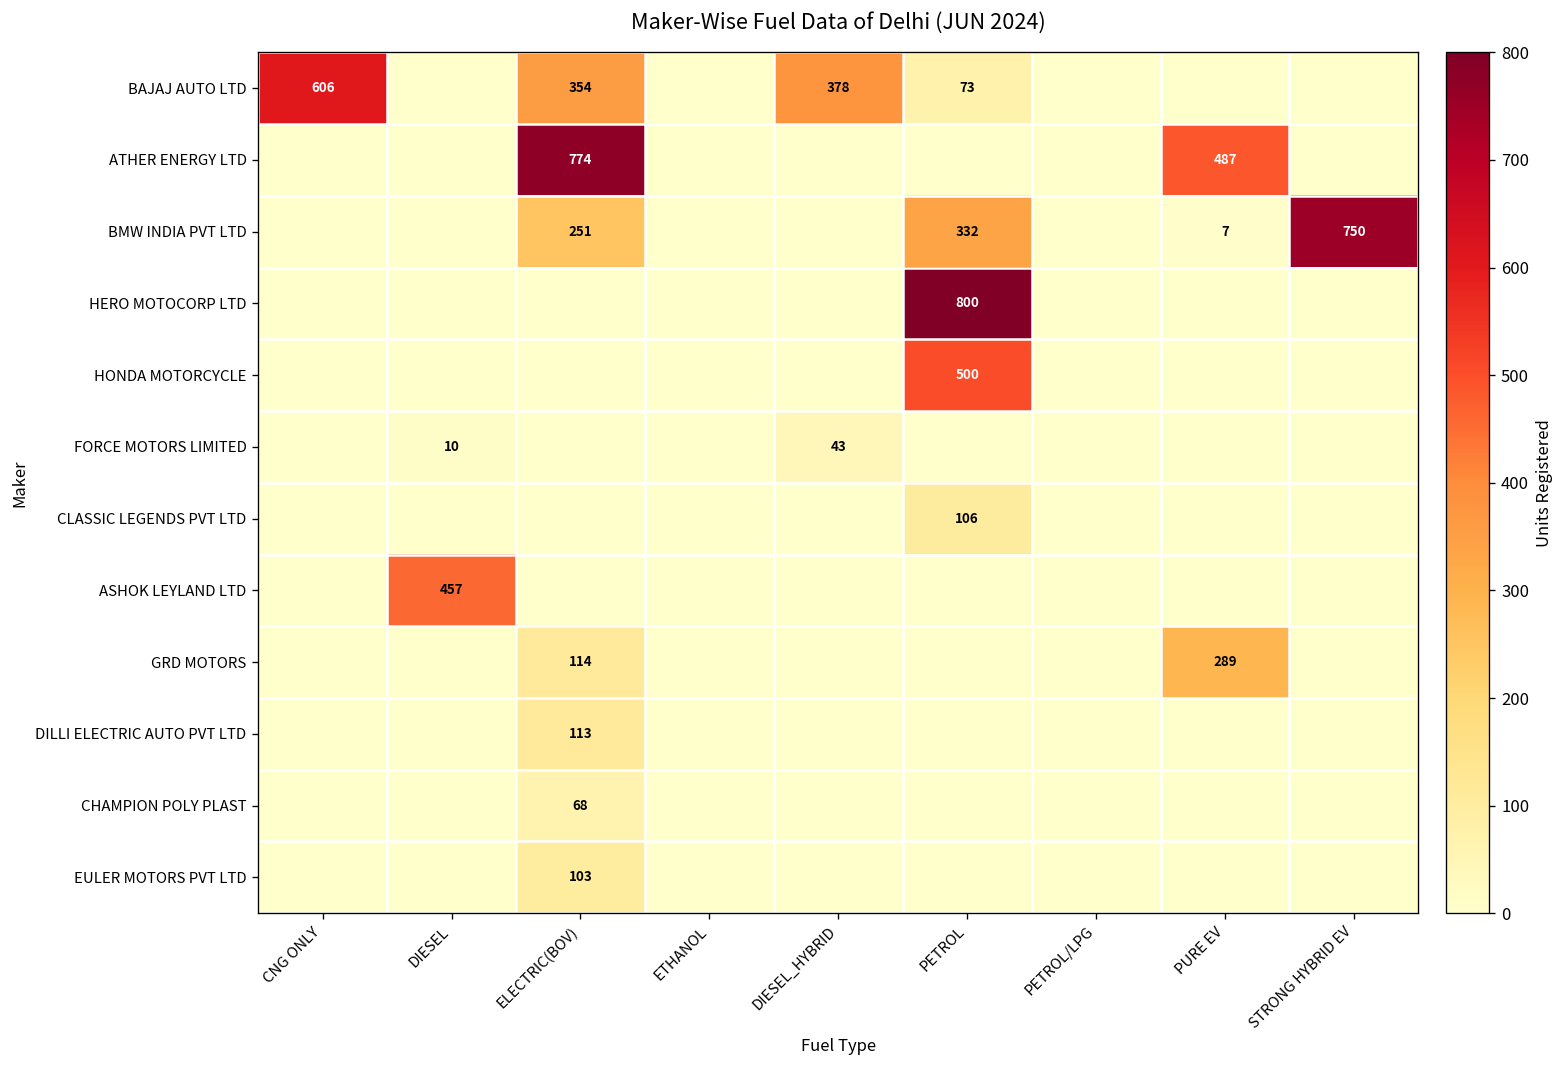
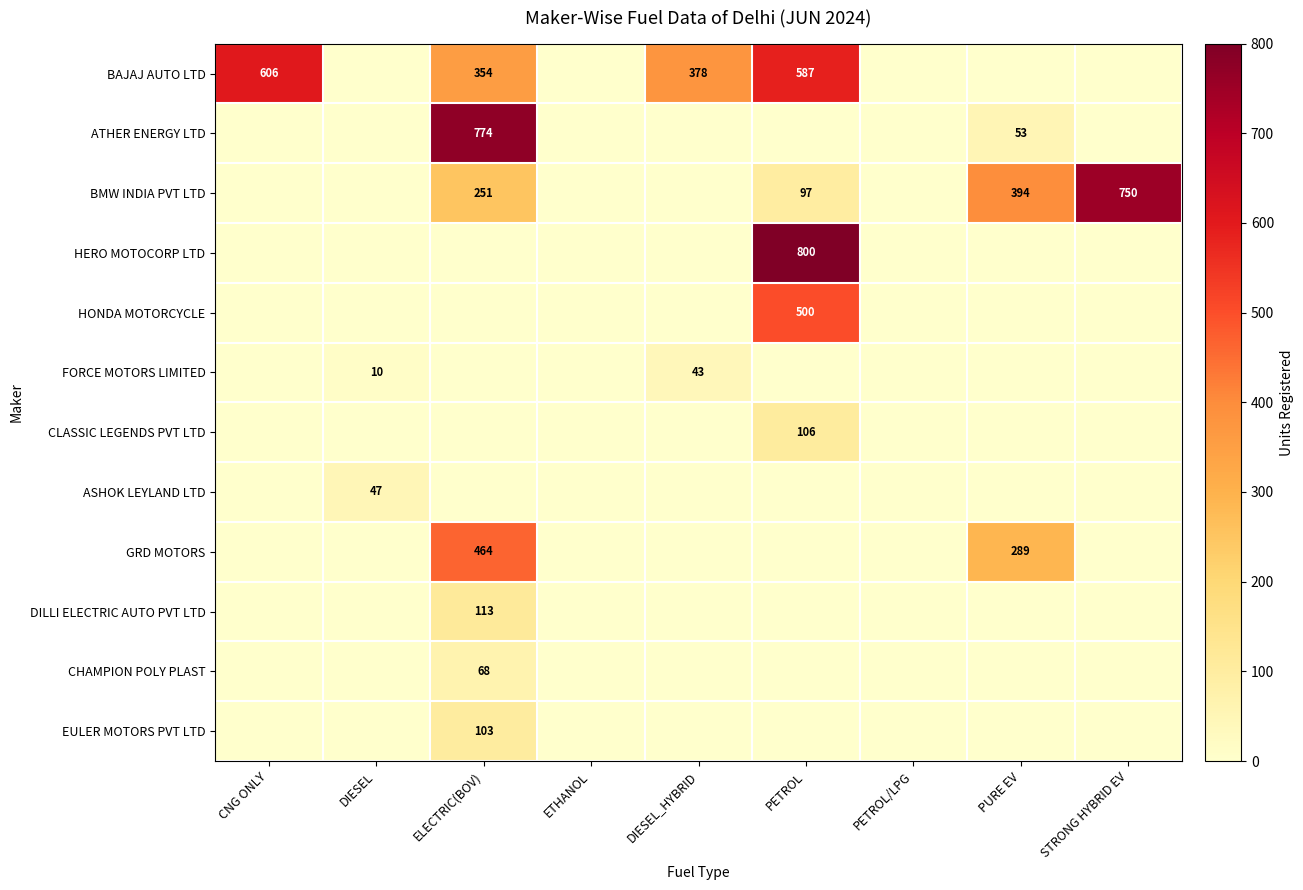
BAJAJ AUTO LTD, PETROL: 73 -> 587
ATHER ENERGY LTD, PURE EV: 487 -> 53
BMW INDIA PVT LTD, PETROL: 332 -> 97
BMW INDIA PVT LTD, PURE EV: 7 -> 394
ASHOK LEYLAND LTD, DIESEL: 457 -> 47
GRD MOTORS, ELECTRIC(BOV): 114 -> 464
